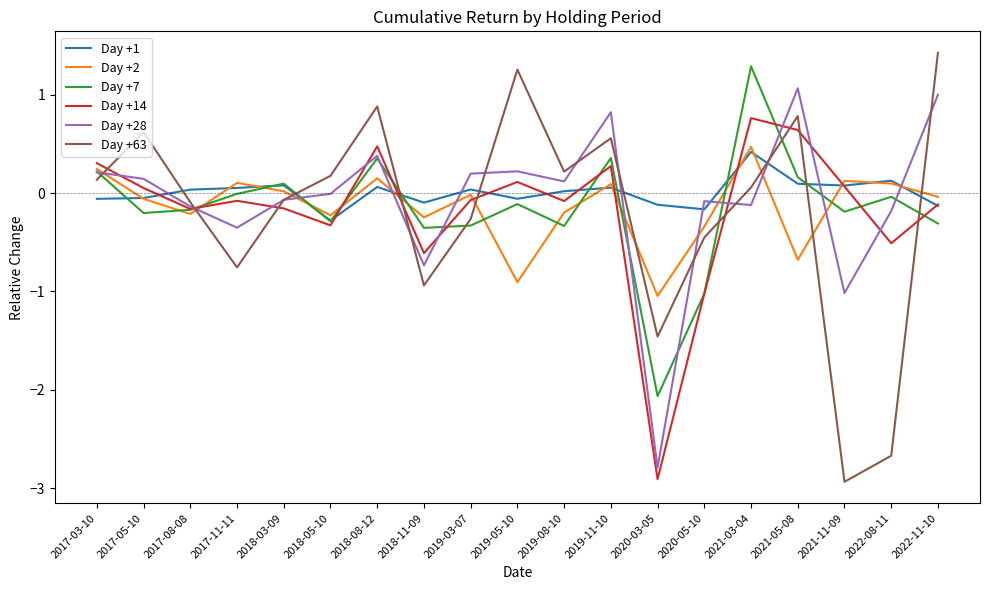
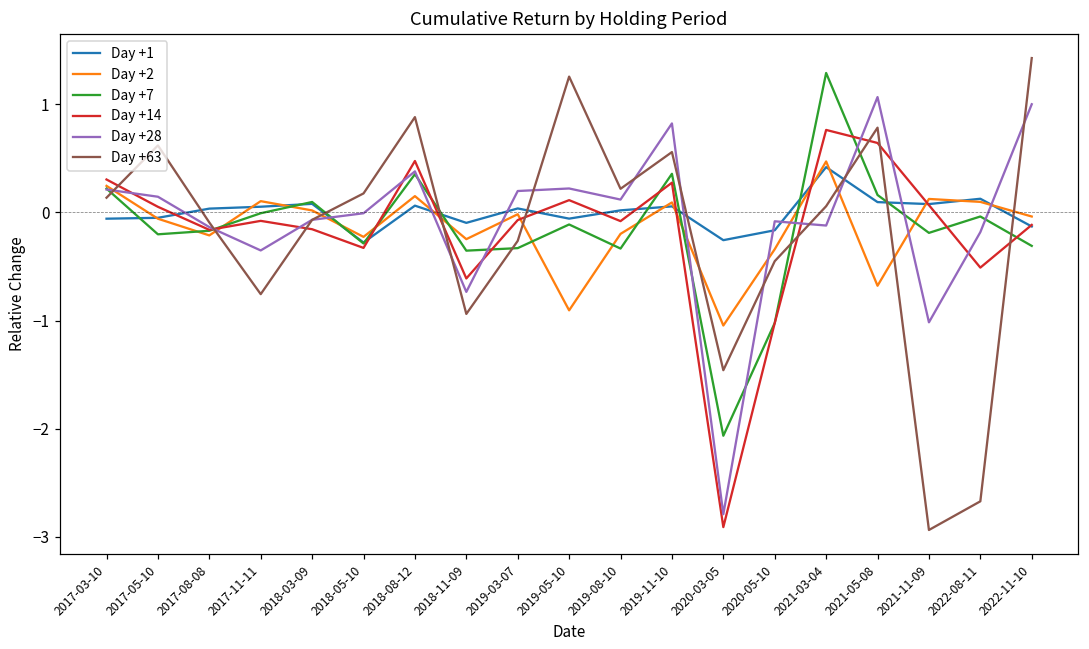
Day +1, 2020-03-05: -0.1 -> -0.3
